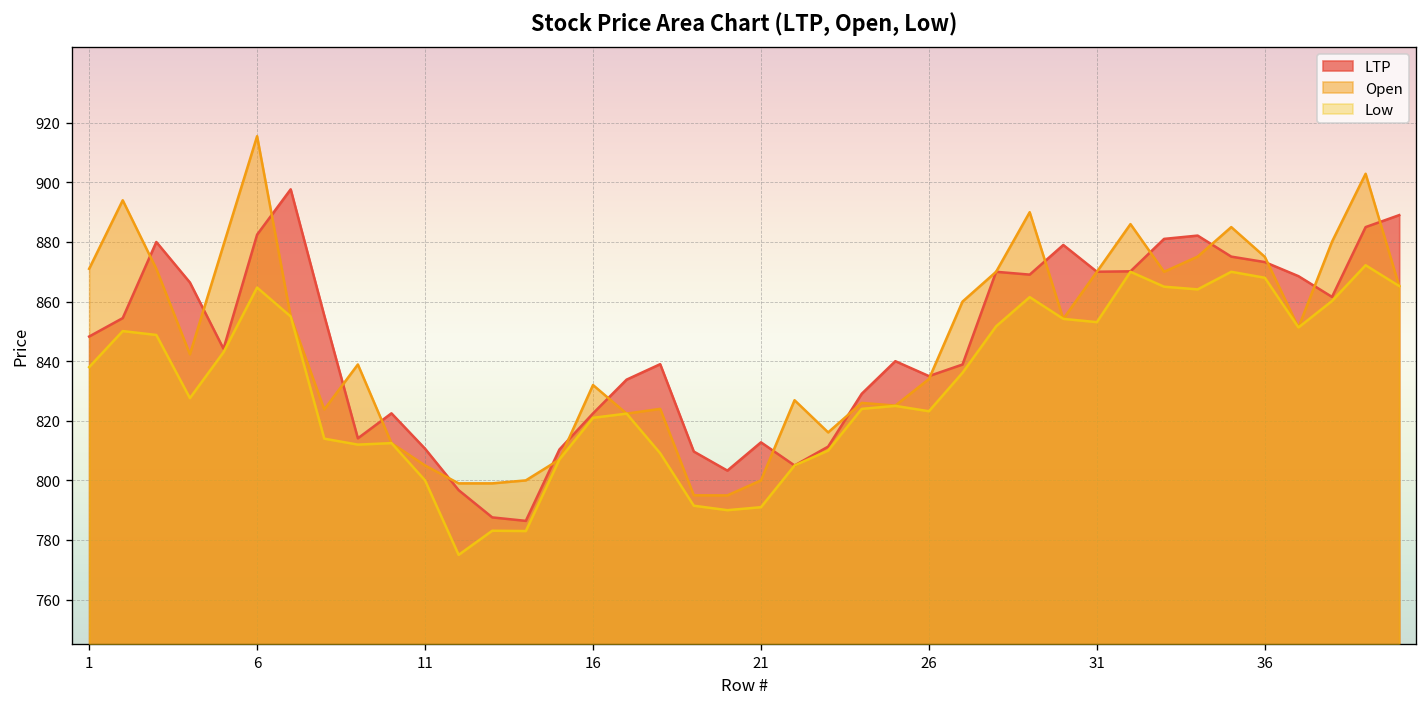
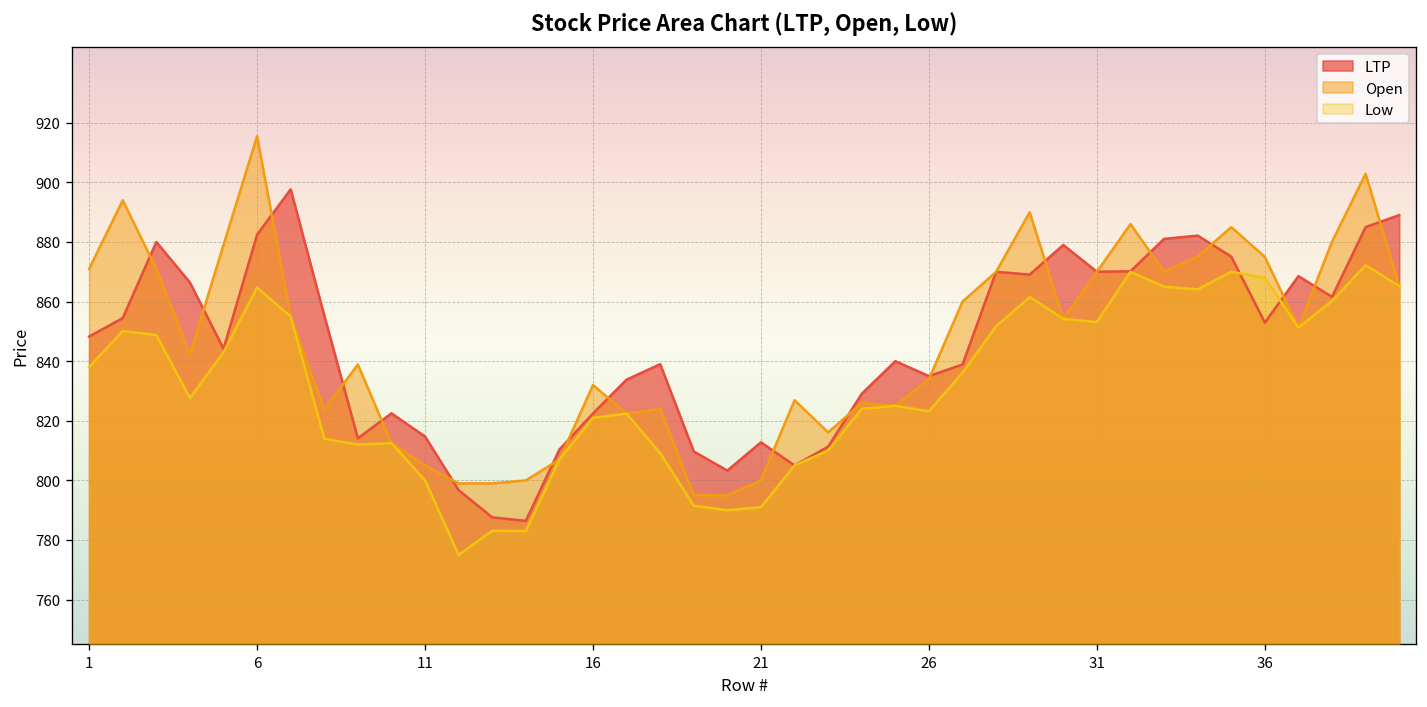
LTP, 11: 811 -> 815
LTP, 36: 873 -> 853
